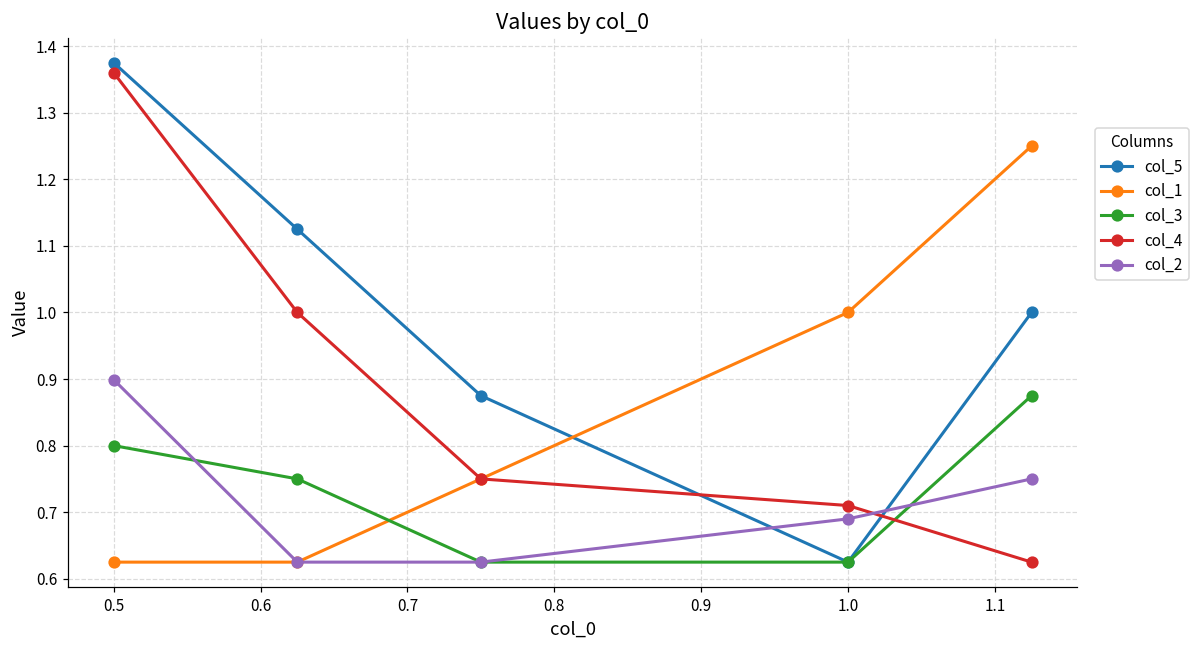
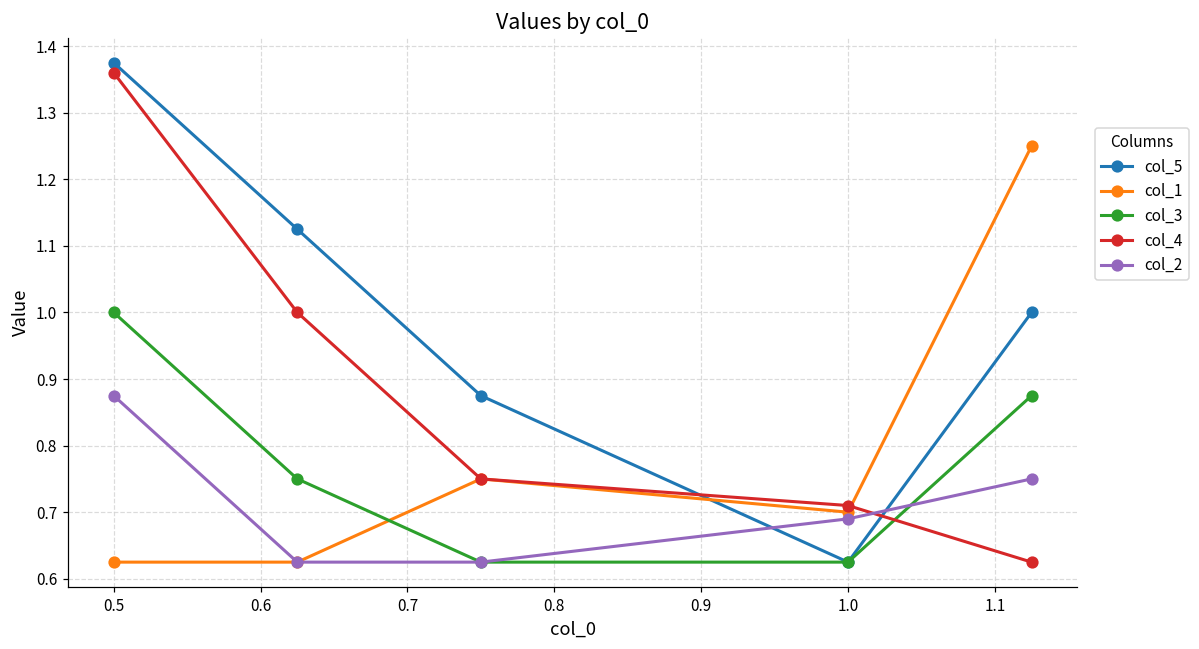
col_3, 0.5: 0.8 -> 1.0
col_2, 0.5: 0.90 -> 0.88
col_1, 1.0: 1.0 -> 0.7
